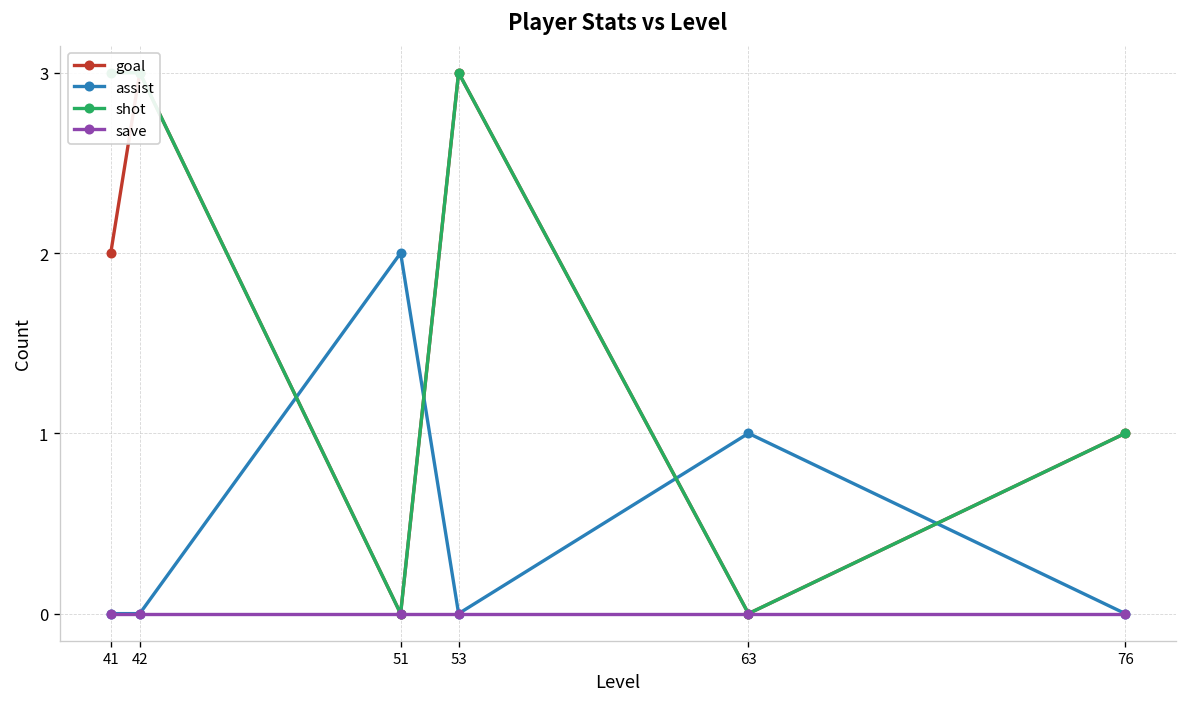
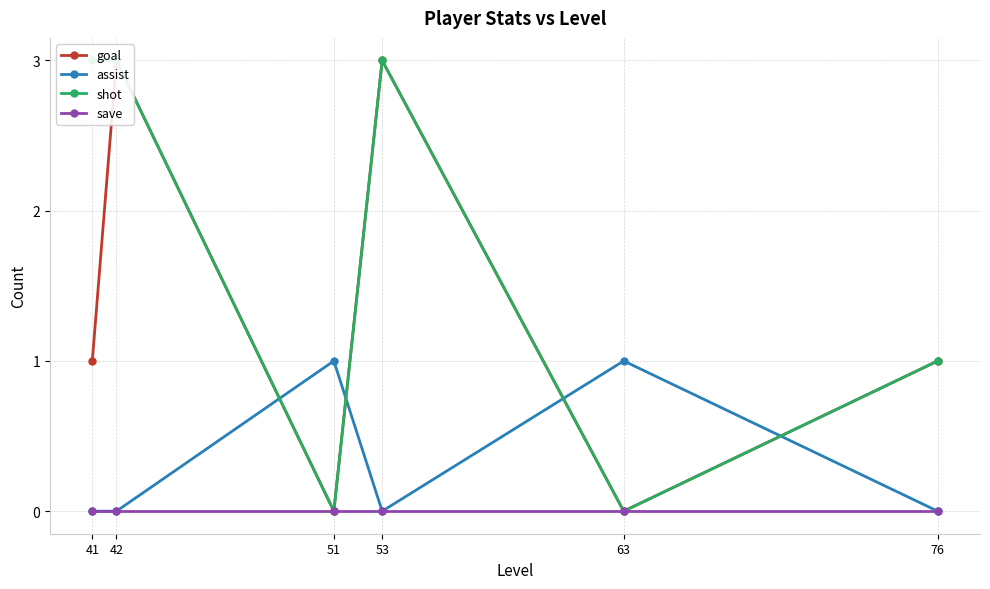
goal, 41: 2 -> 1
assist, 51: 2 -> 1
